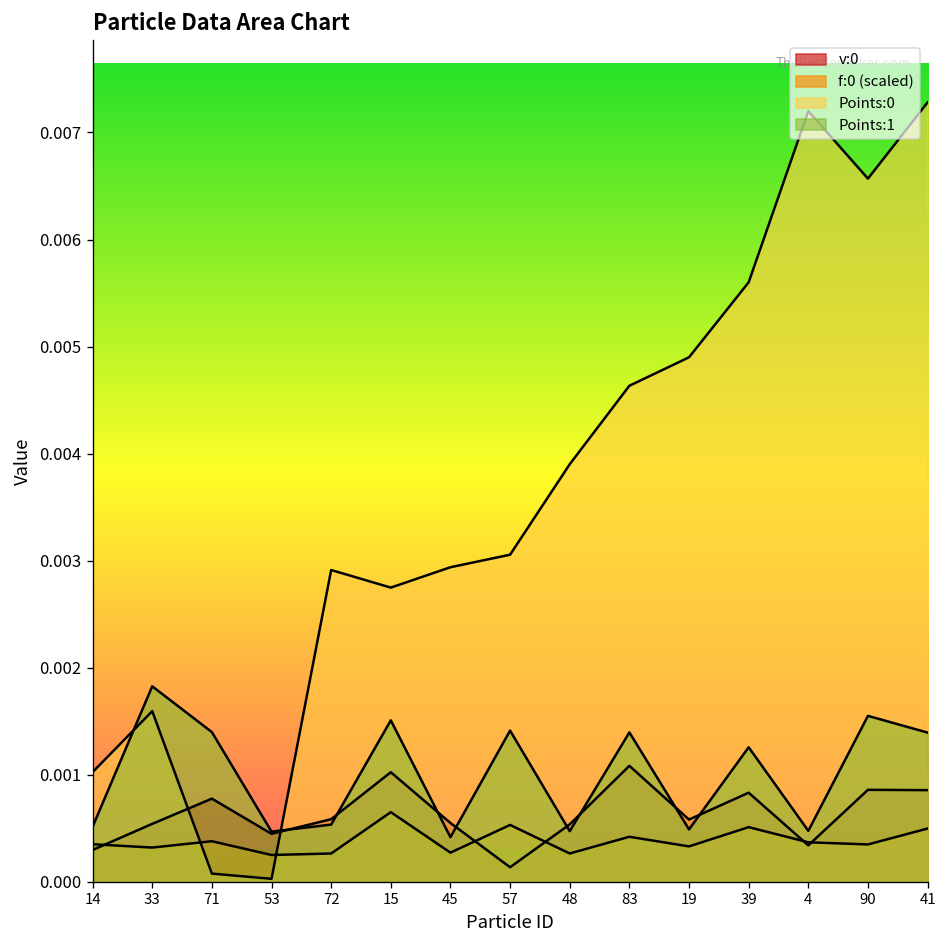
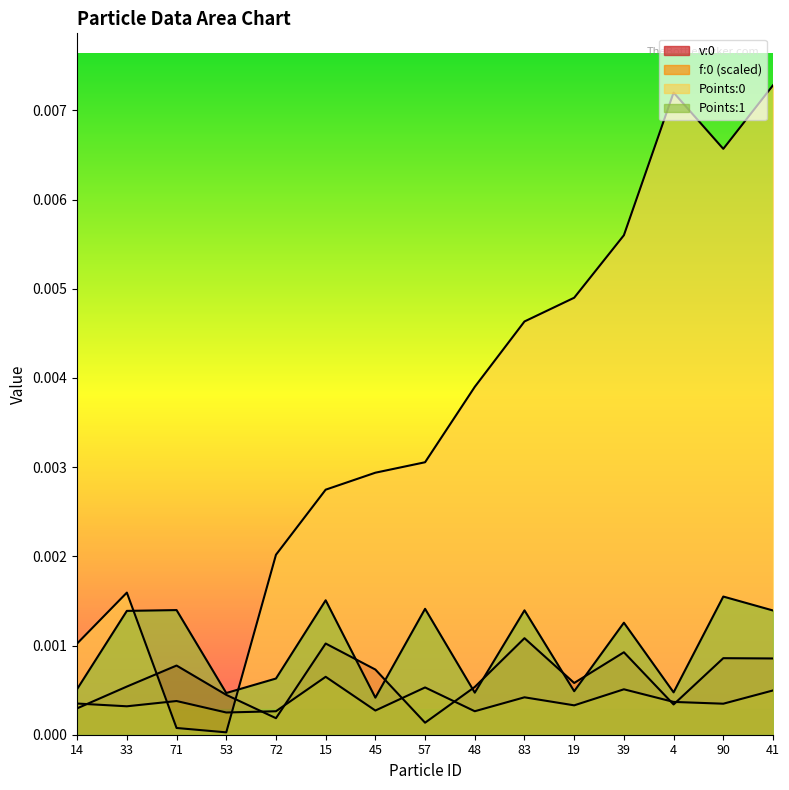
Points:1, 33: 0.0018 -> 0.0014
v:0, 72: 0.0006 -> 0.0002
Points:0, 72: 0.0029 -> 0.0020
Points:1, 72: 0.0005 -> 0.0006
v:0, 45: 0.0005 -> 0.0007
v:0, 39: 0.0008 -> 0.0009
